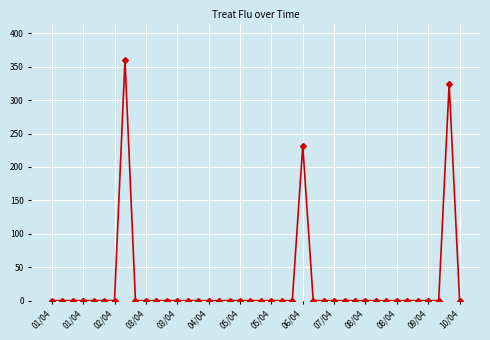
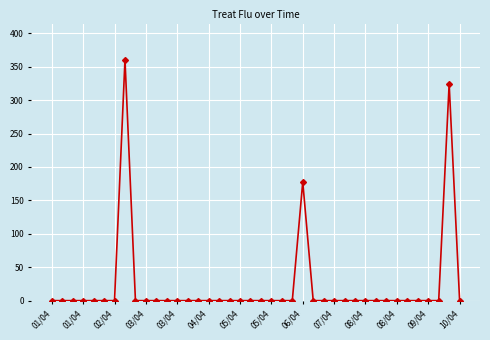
06/04: 230 -> 180
